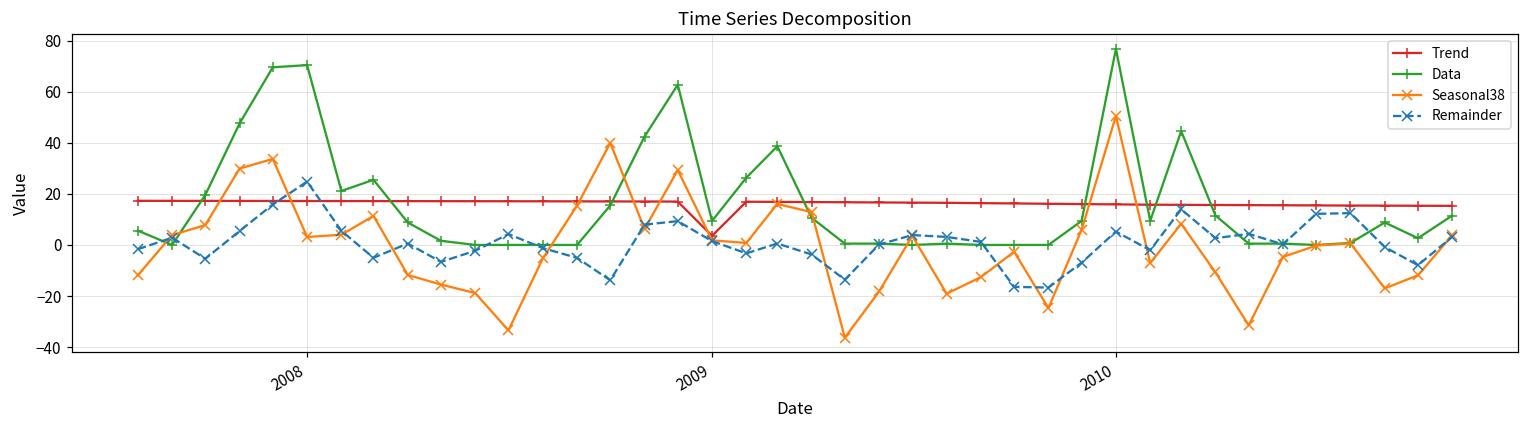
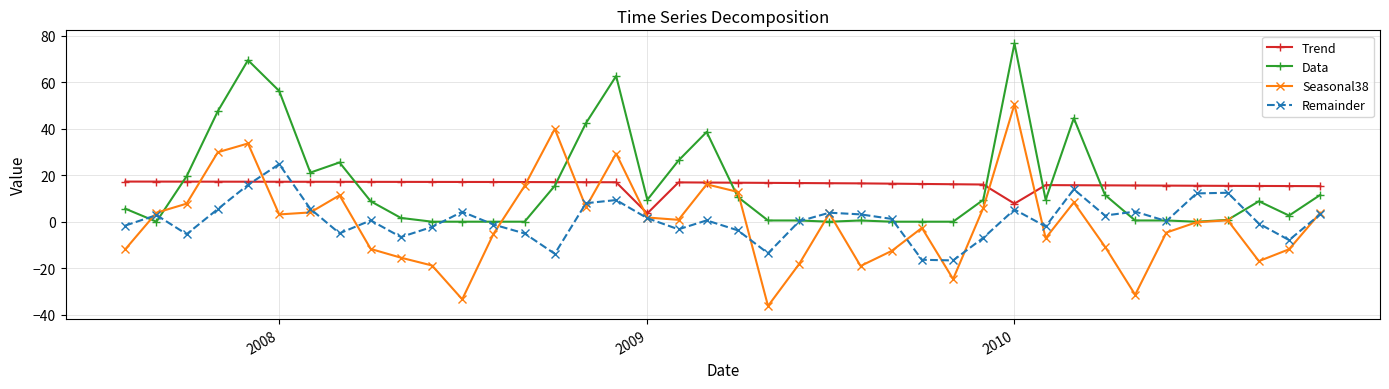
Data, 2008: 70 -> 56
Trend, 2010: 16 -> 8
